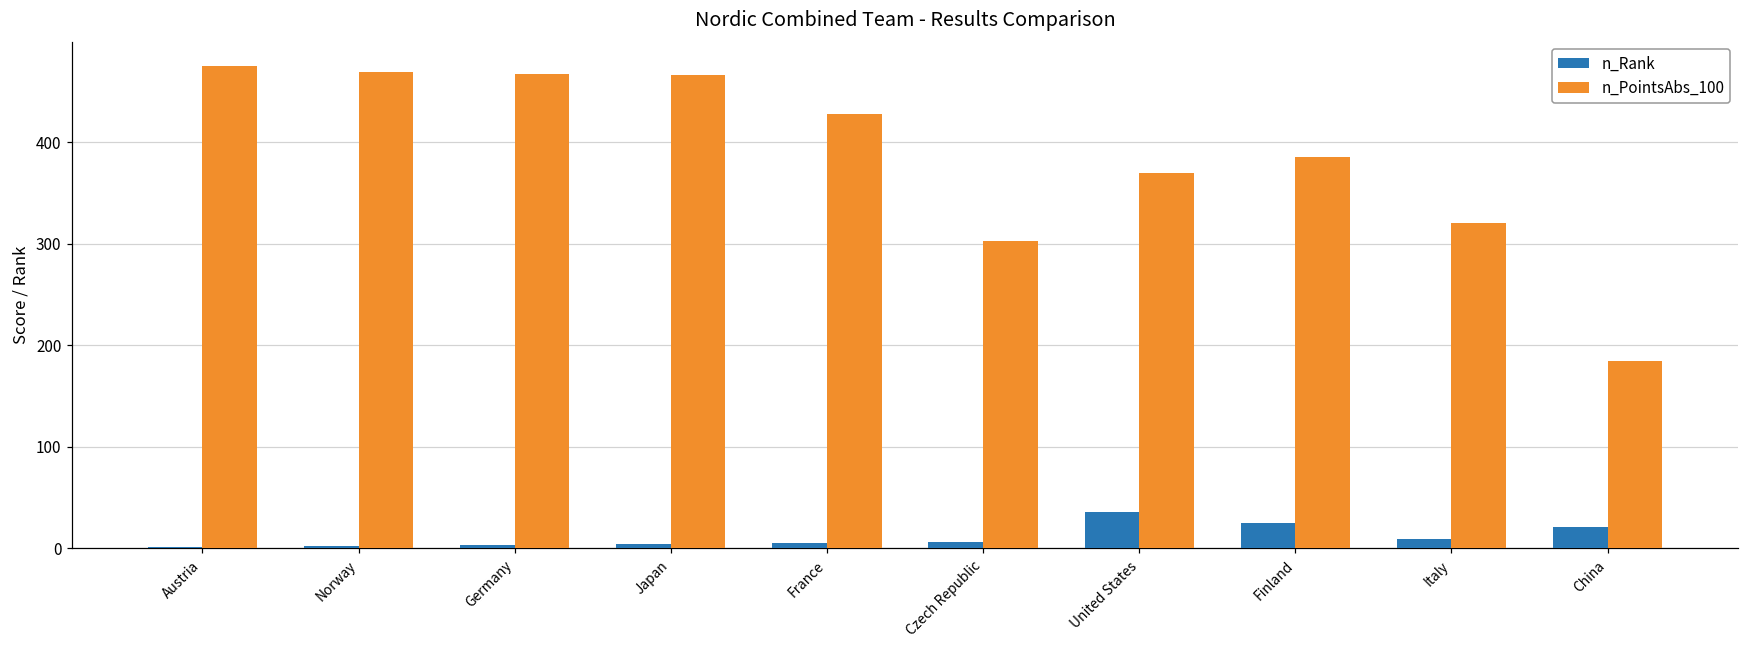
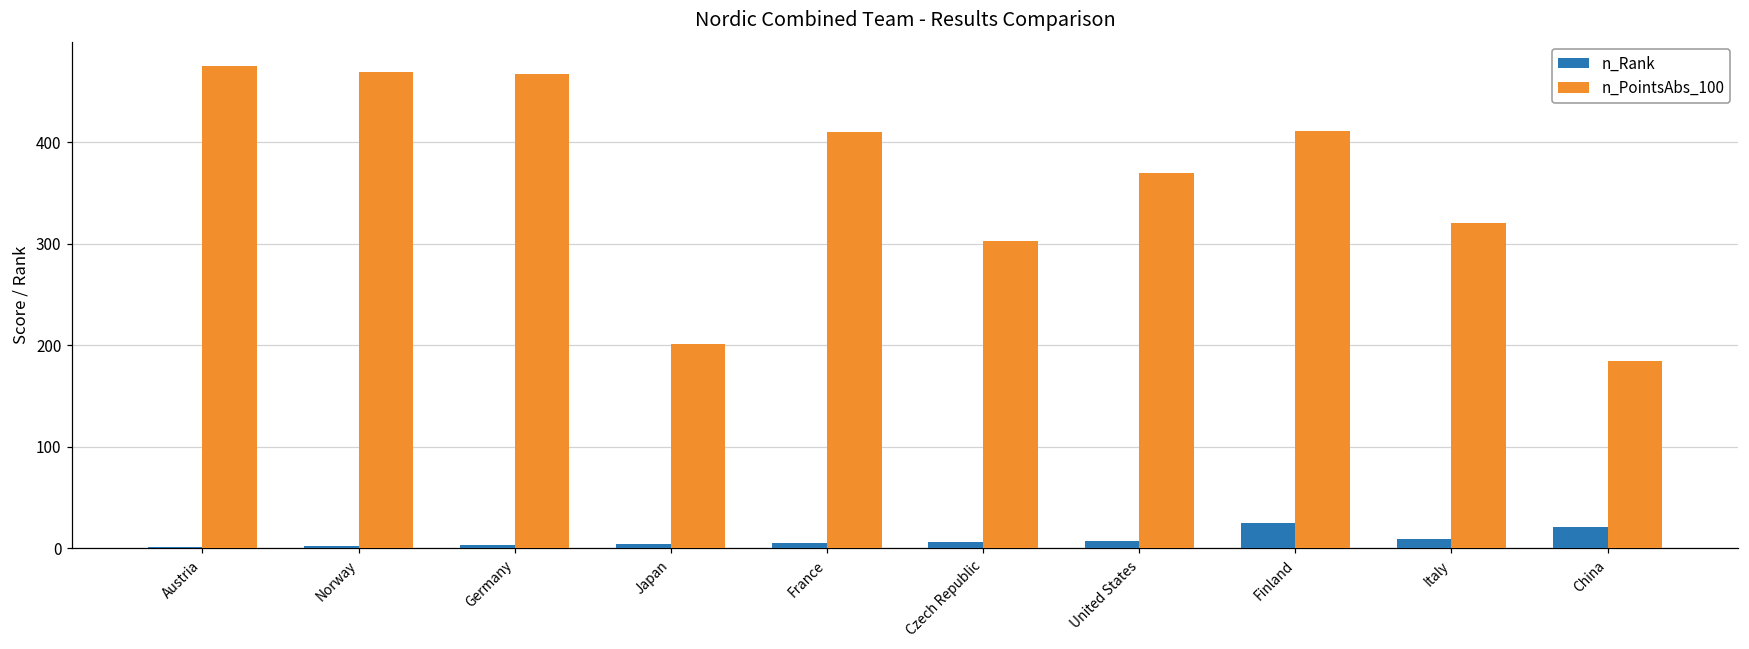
n_PointsAbs_100, Japan: 470 -> 200
n_PointsAbs_100, France: 430 -> 410
n_Rank, United States: 40 -> 10
n_PointsAbs_100, Finland: 390 -> 410
